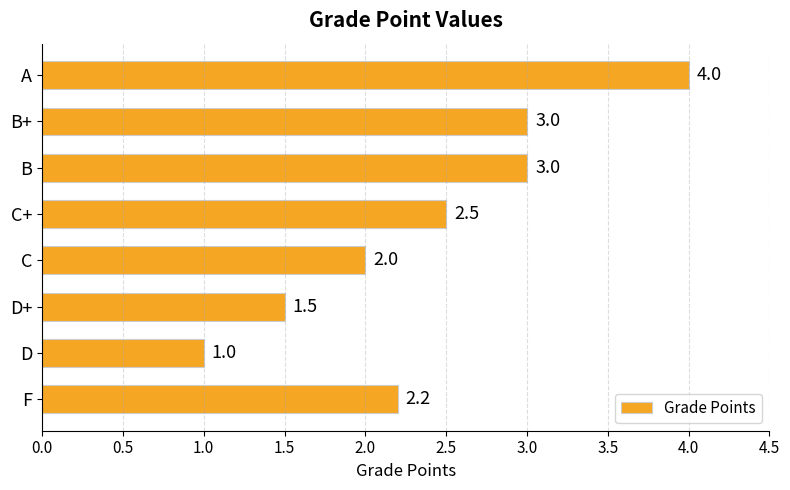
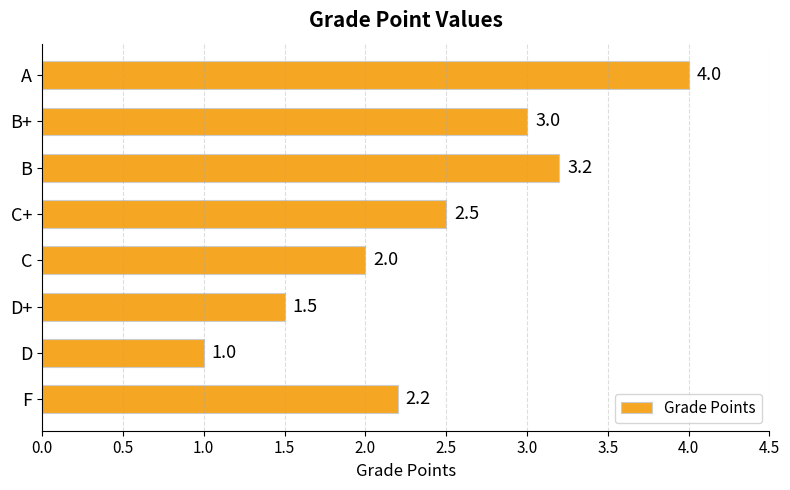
B: 3.0 -> 3.2
